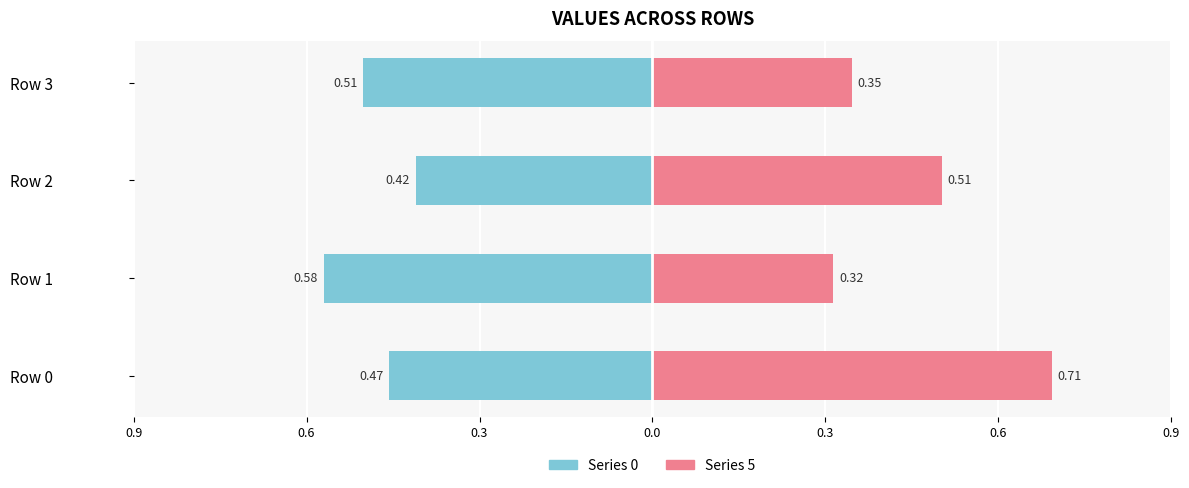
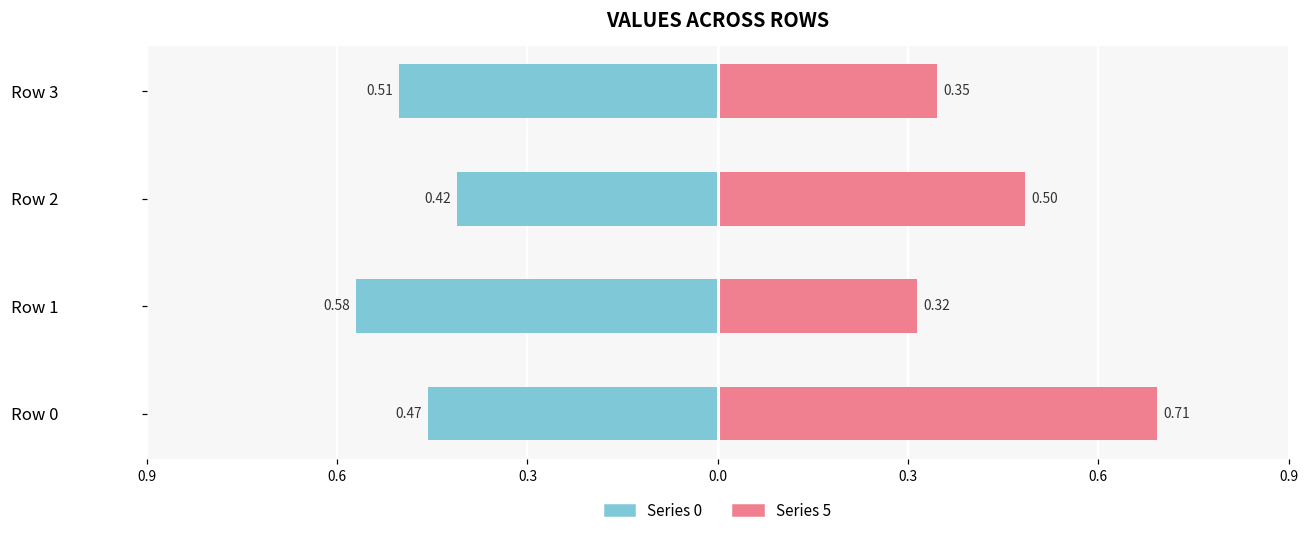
Series 5, Row 2: 0.51 -> 0.50
